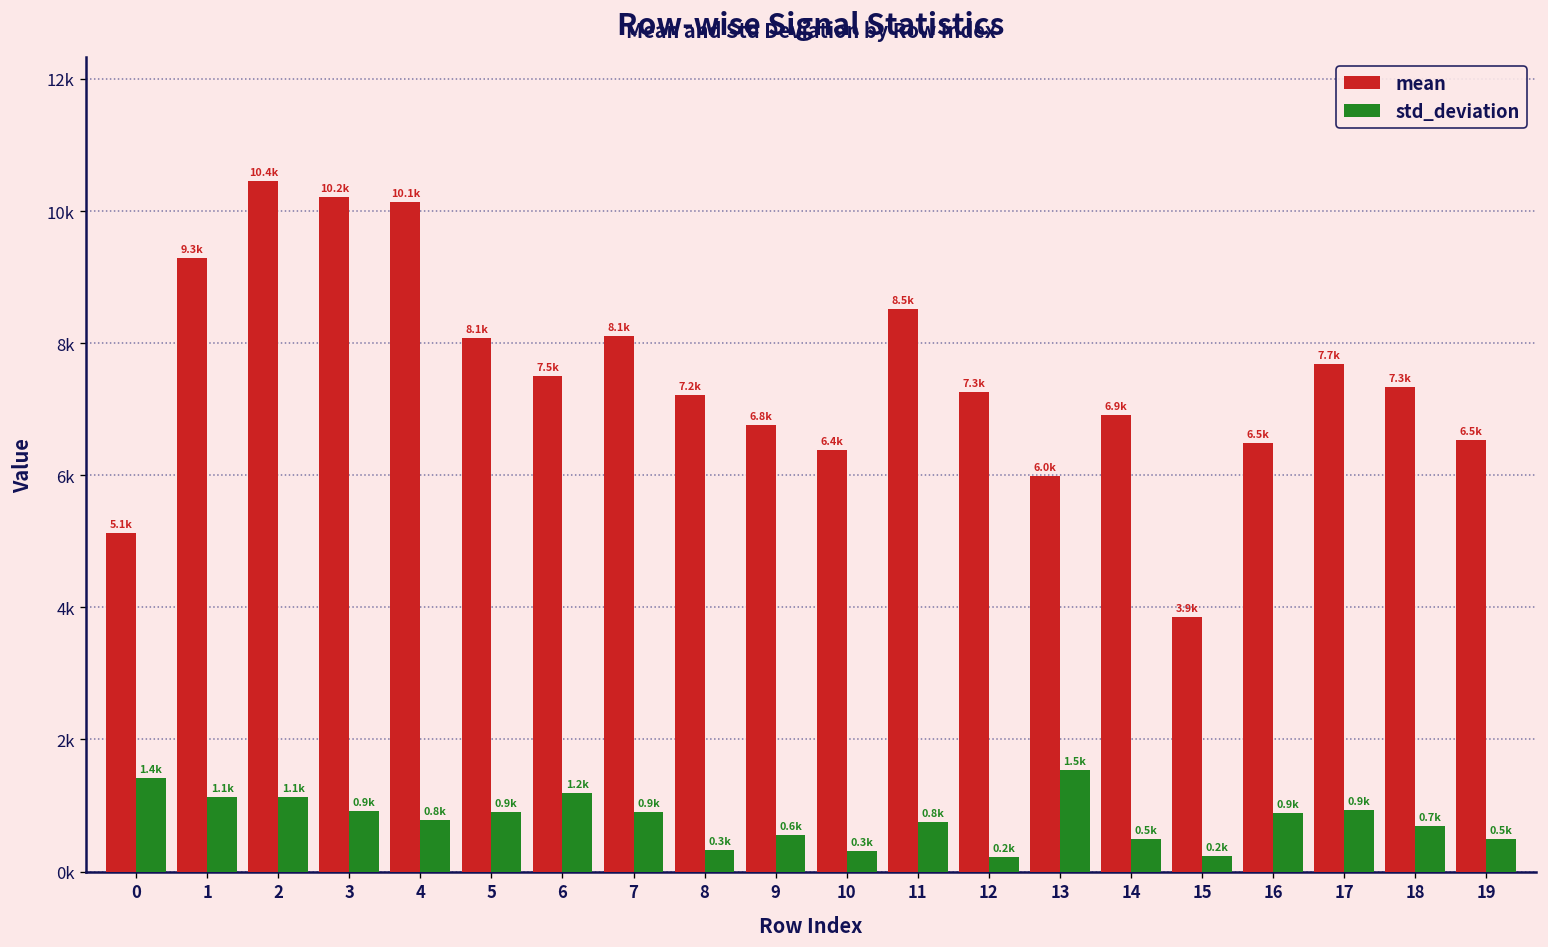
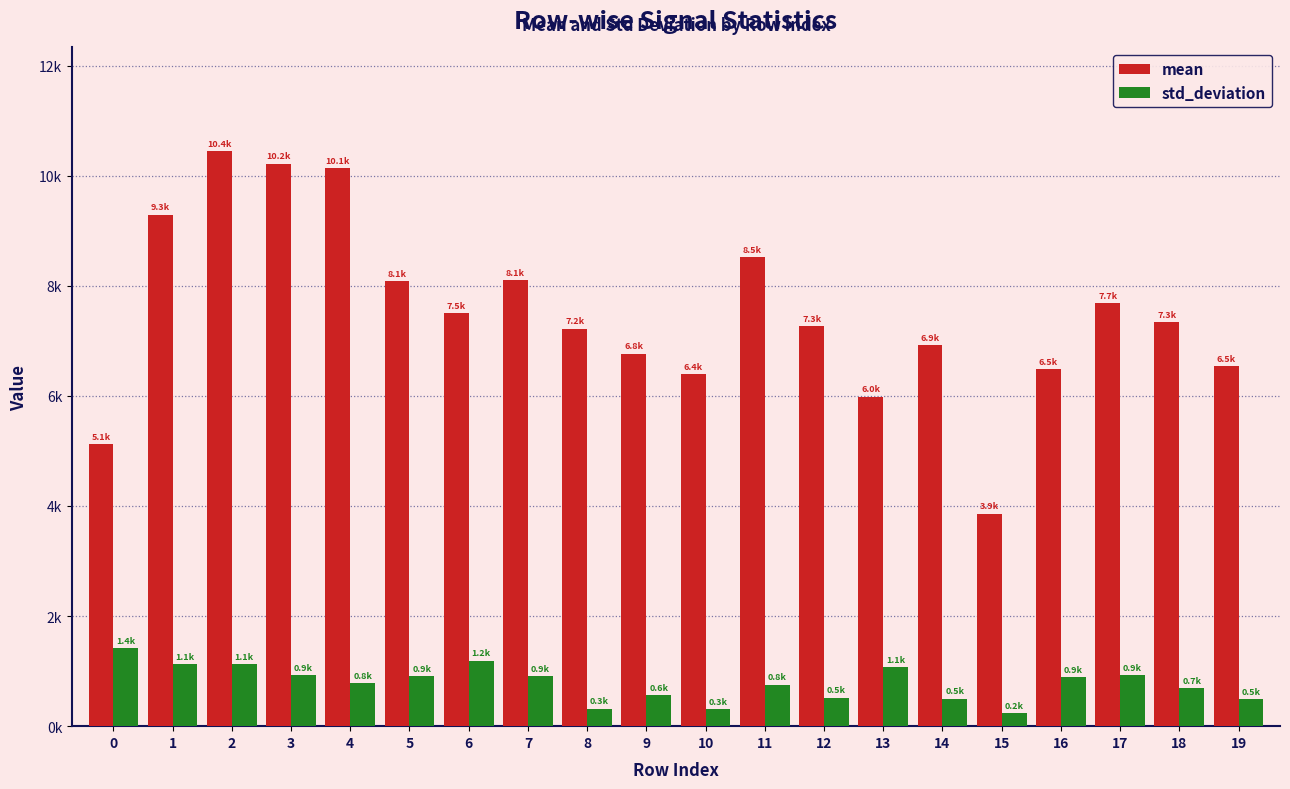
std_deviation, 12: 0.2k -> 0.5k
std_deviation, 13: 1.5k -> 1.1k
